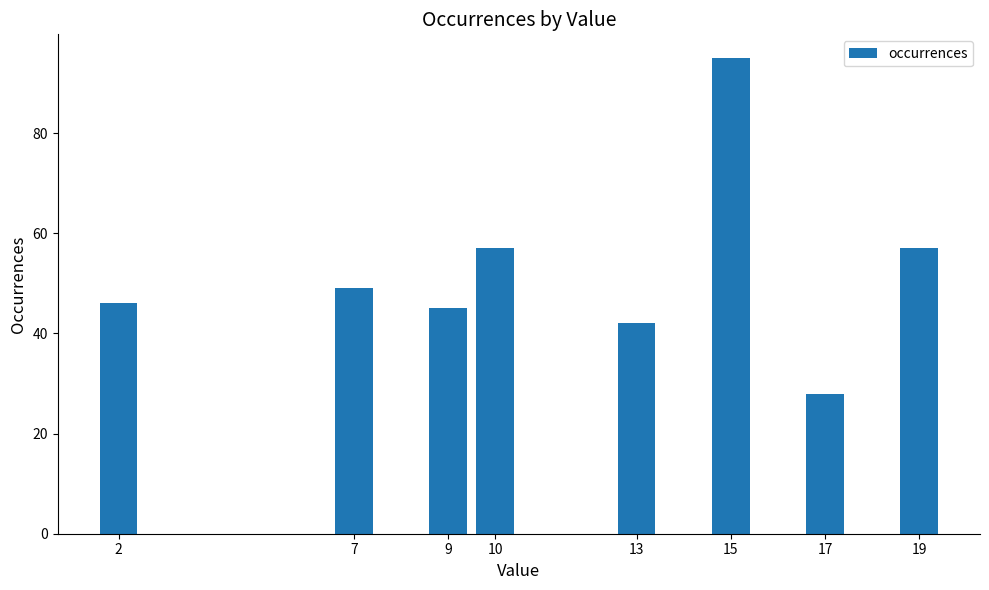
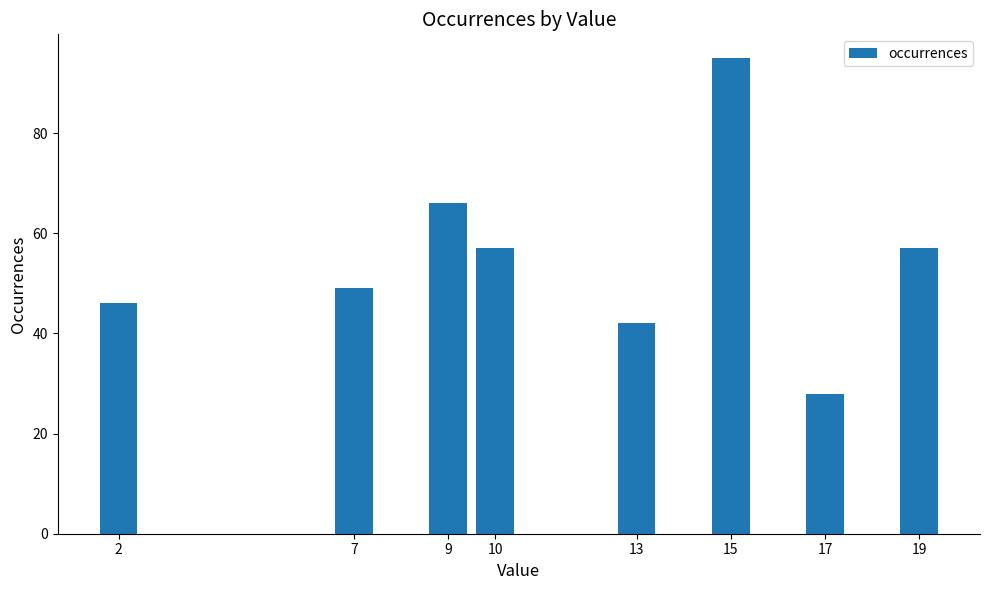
9: 45 -> 66
